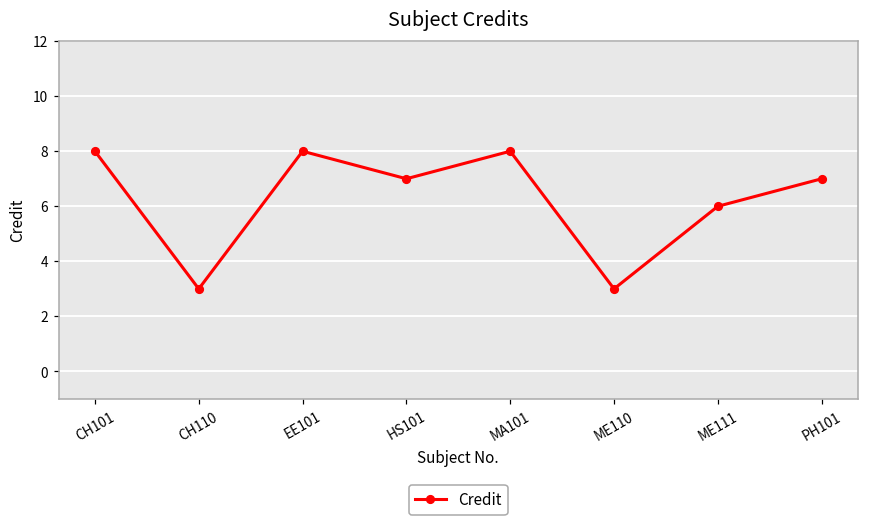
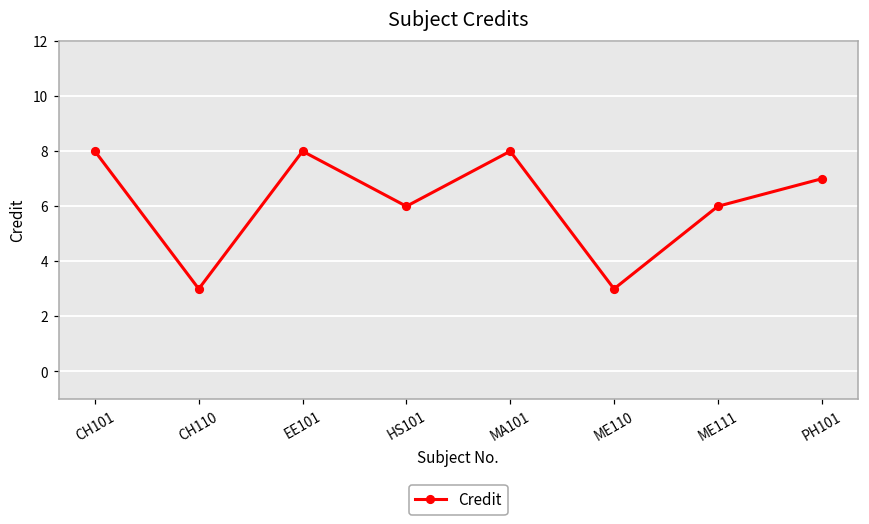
HS101: 7 -> 6
